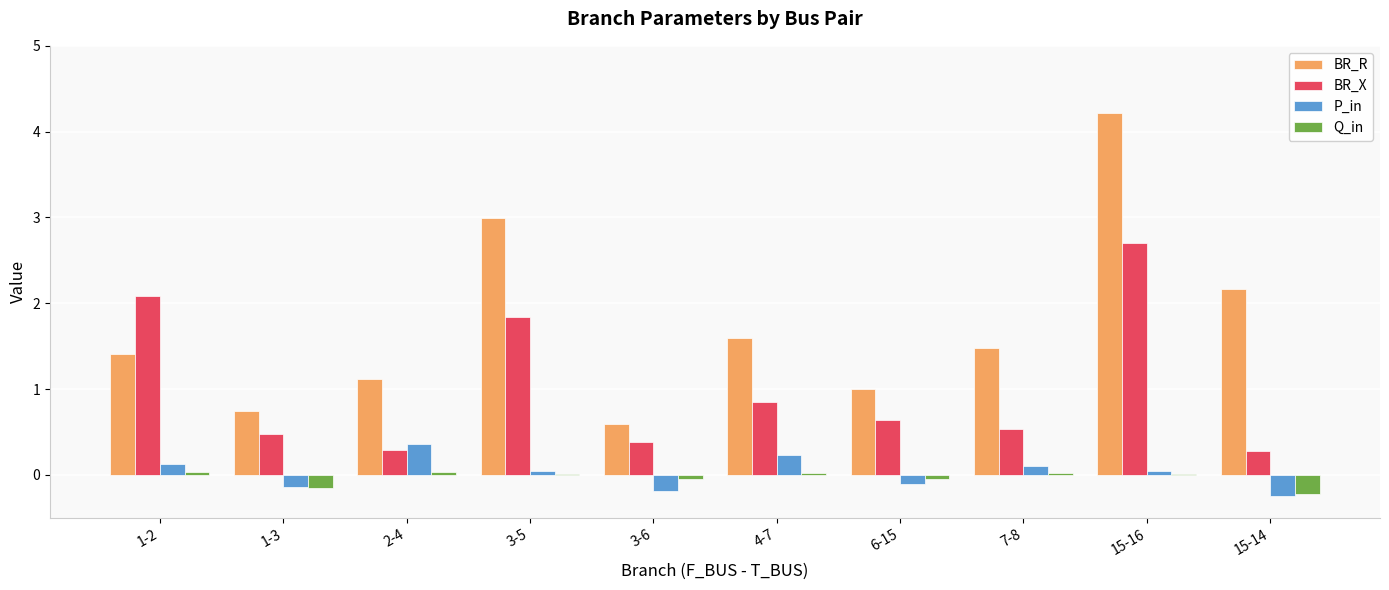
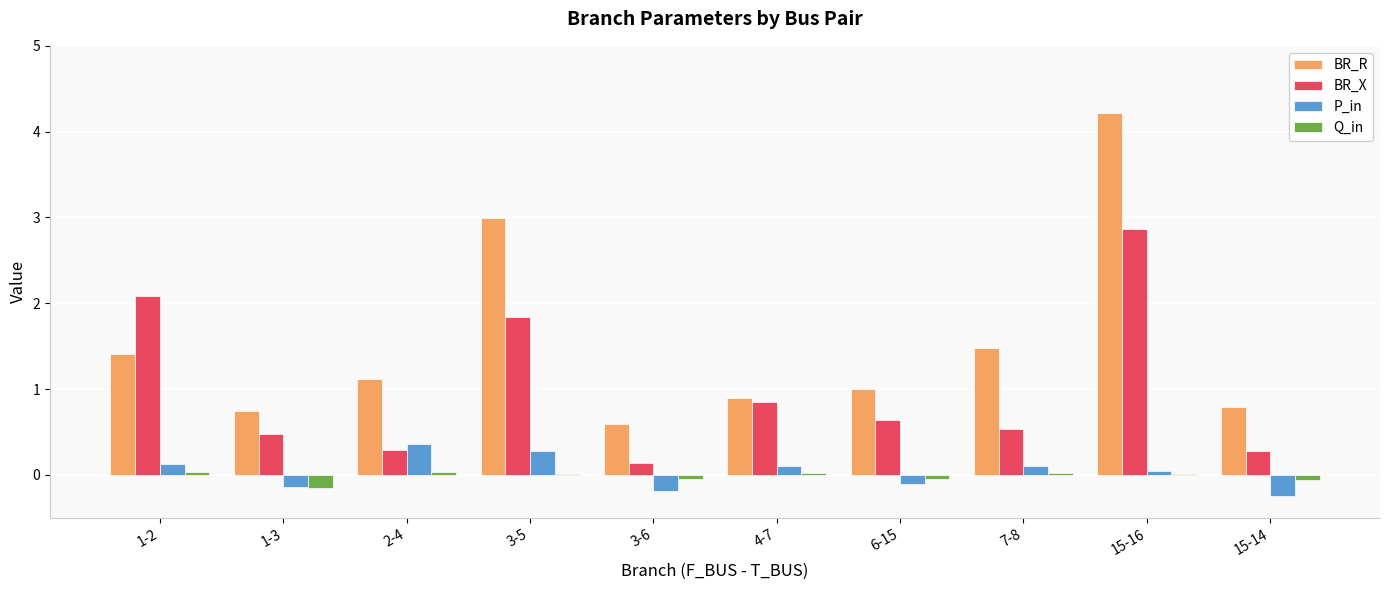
P_in, 3-5: 0.0 -> 0.3
BR_X, 3-6: 0.4 -> 0.1
BR_R, 4-7: 1.6 -> 0.9
P_in, 4-7: 0.2 -> 0.1
BR_X, 15-16: 2.7 -> 2.9
BR_R, 15-14: 2.2 -> 0.8
Q_in, 15-14: -0.2 -> -0.1
